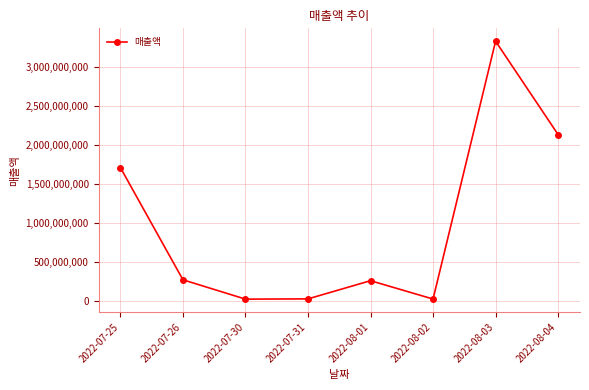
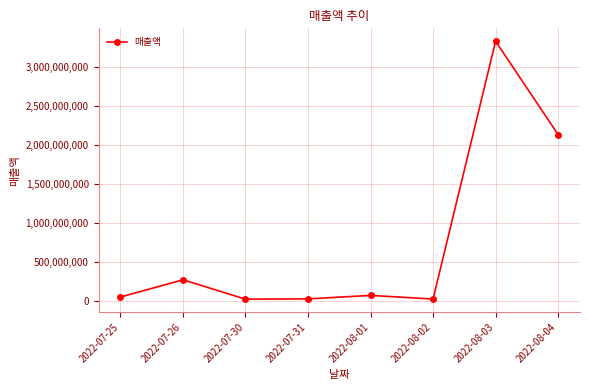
2022-07-25: 1,700,000,000 -> 100,000,000
2022-08-01: 300,000,000 -> 100,000,000
